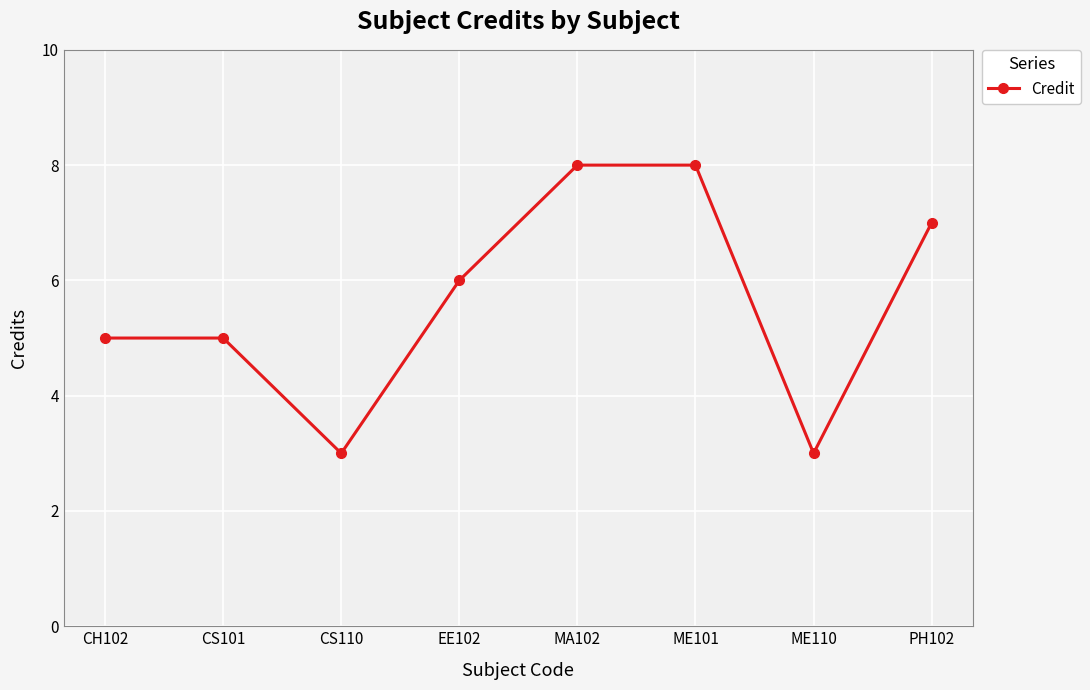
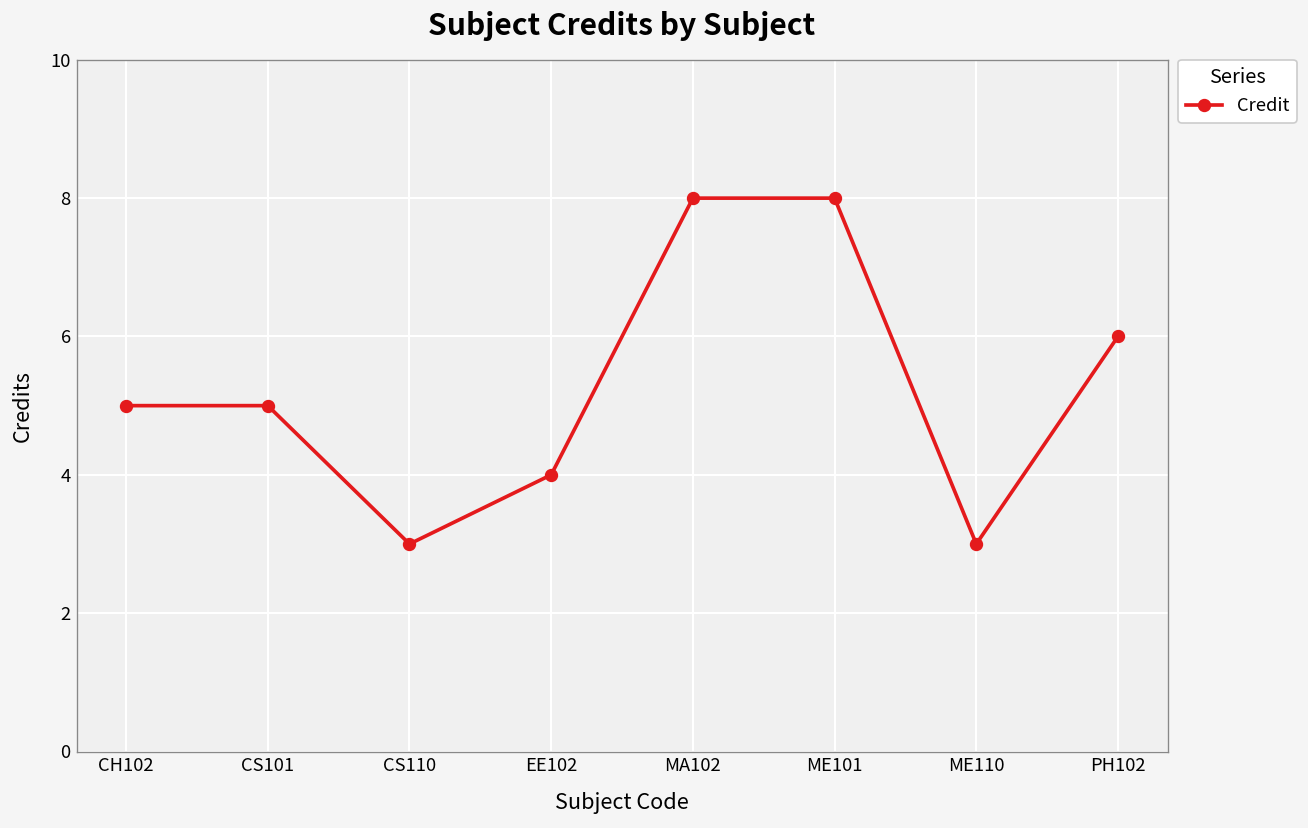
EE102: 6 -> 4
PH102: 7 -> 6
